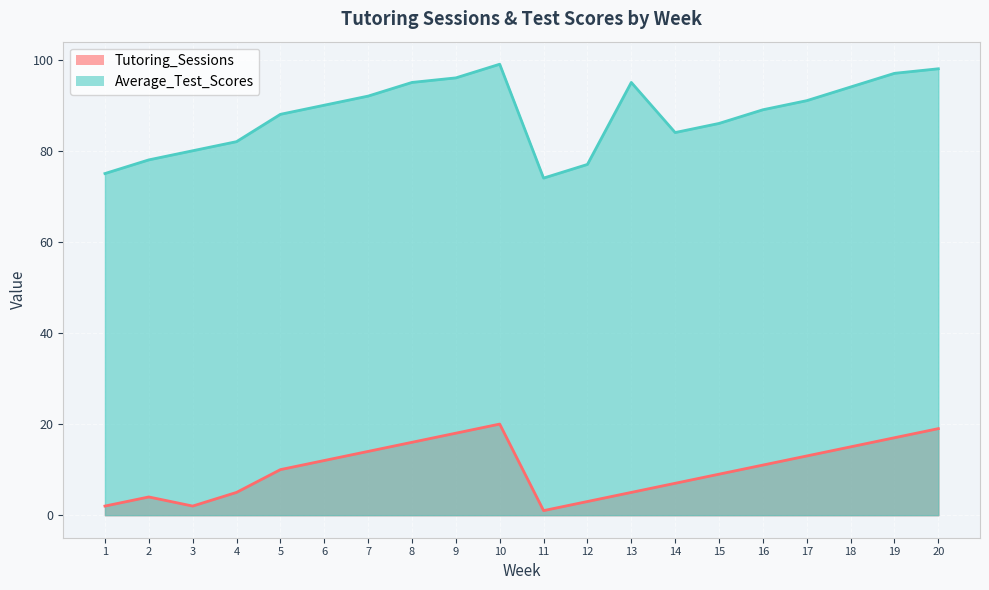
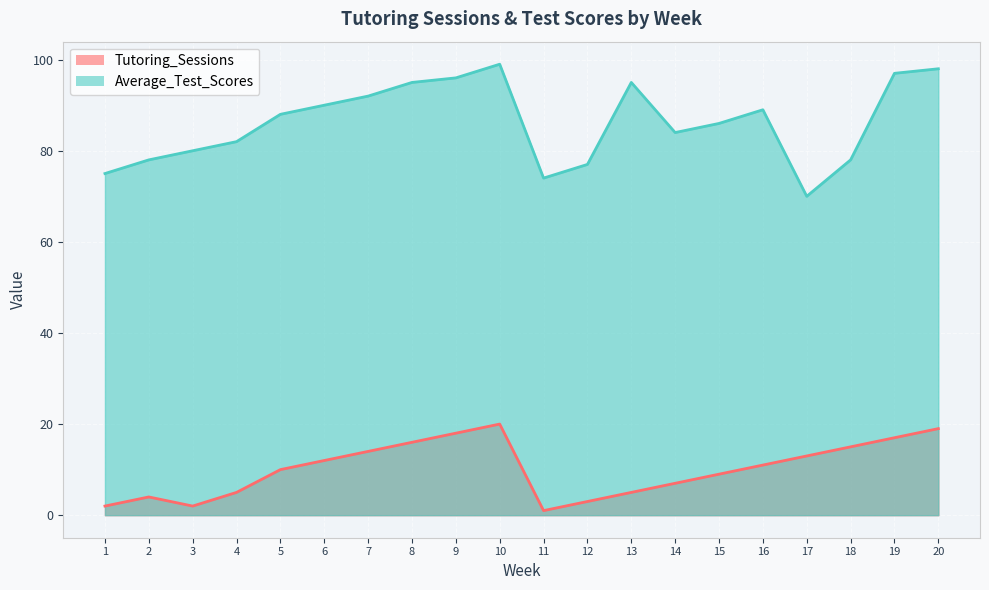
Average_Test_Scores, 17: 91 -> 70
Average_Test_Scores, 18: 94 -> 78
